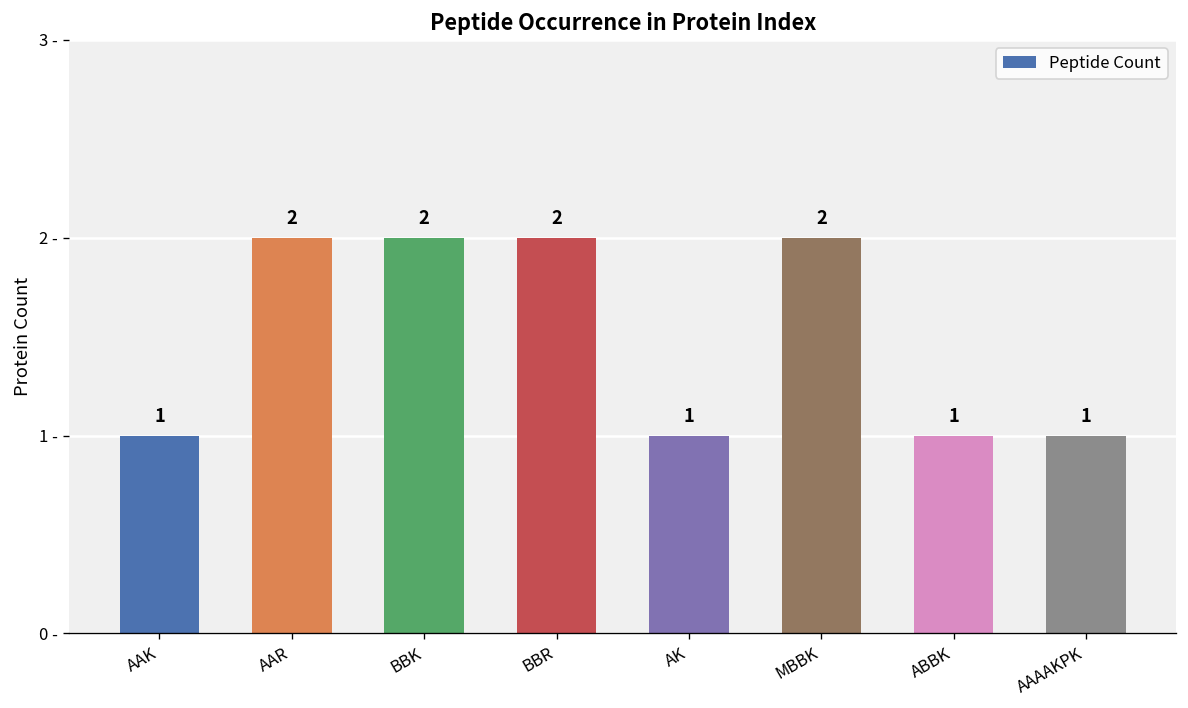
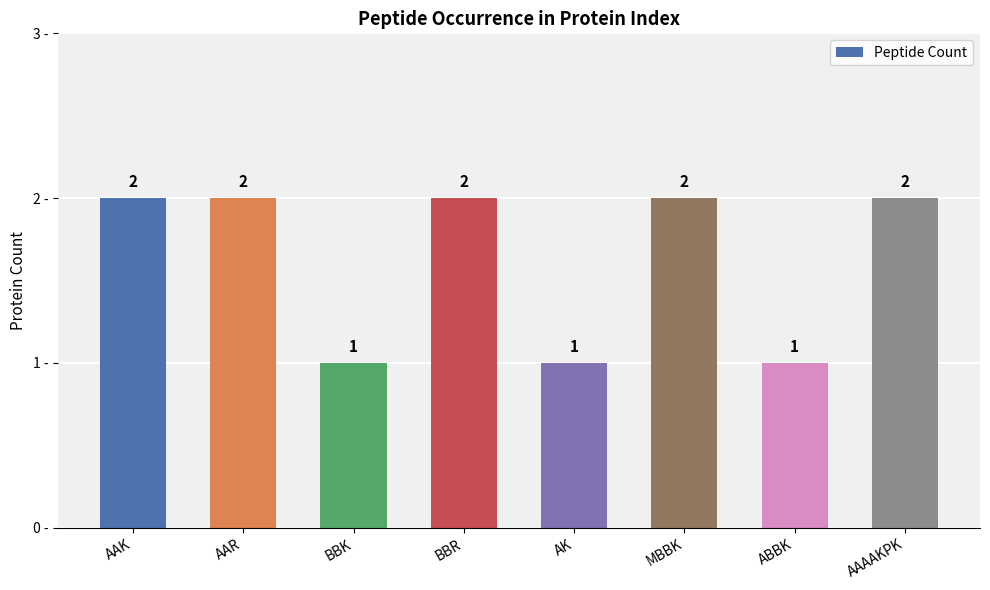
AAK: 1 -> 2
BBK: 2 -> 1
AAAAKPK: 1 -> 2
